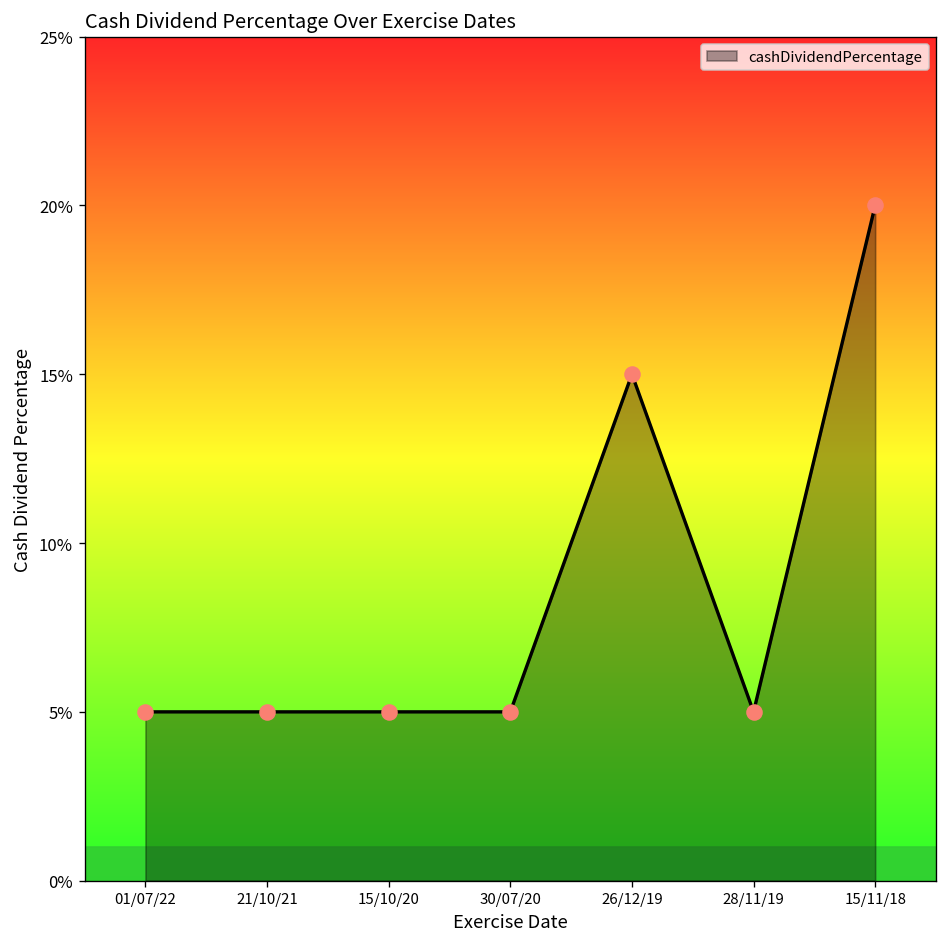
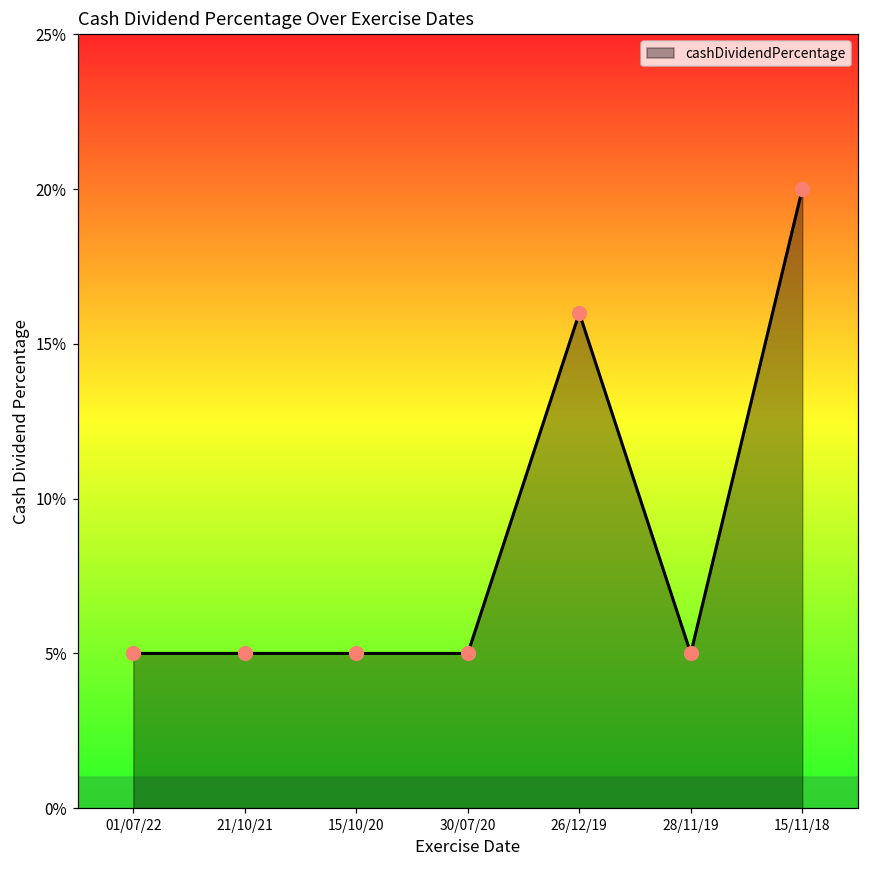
26/12/19: 15.0% -> 16.0%
